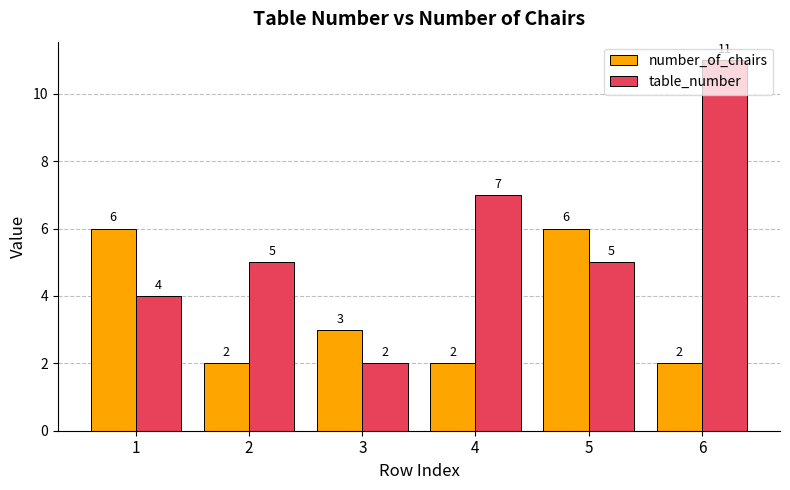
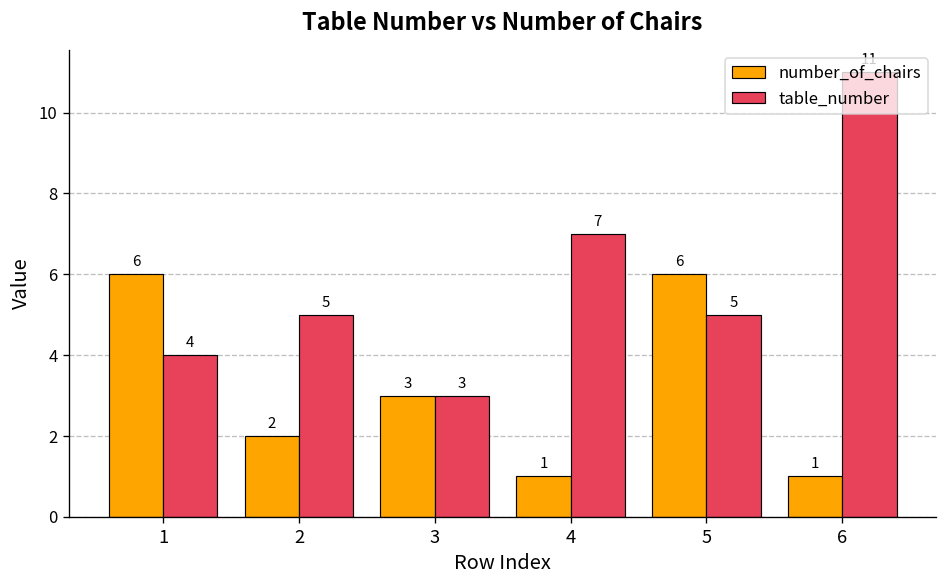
table_number, 3: 2 -> 3
number_of_chairs, 4: 2 -> 1
number_of_chairs, 6: 2 -> 1
